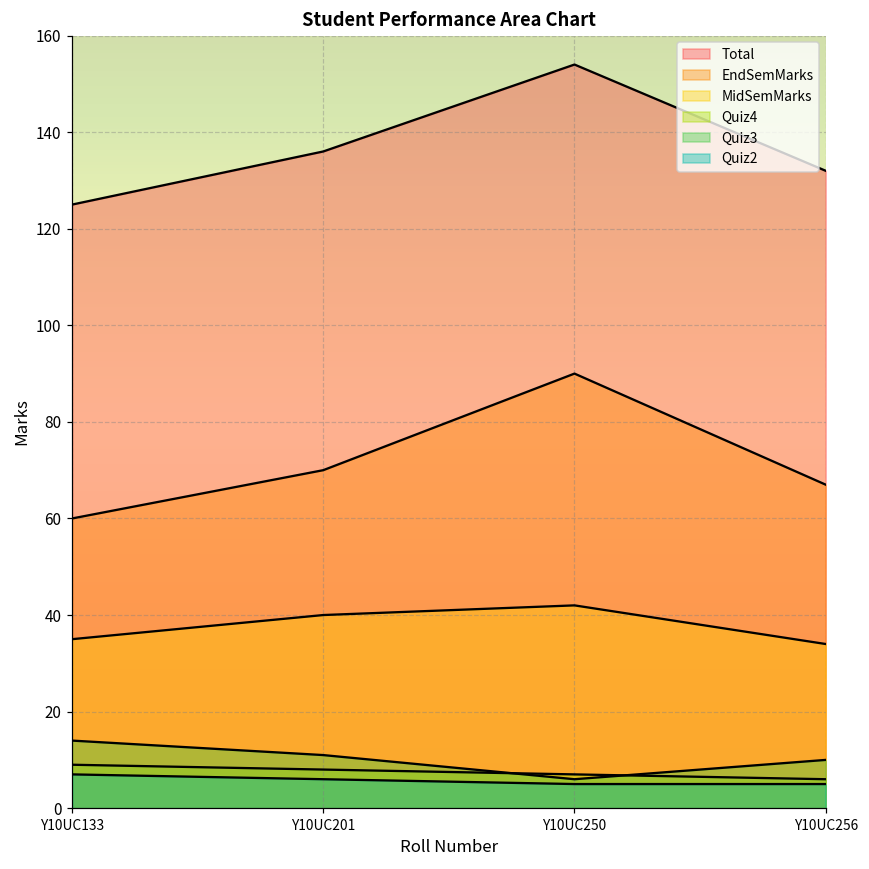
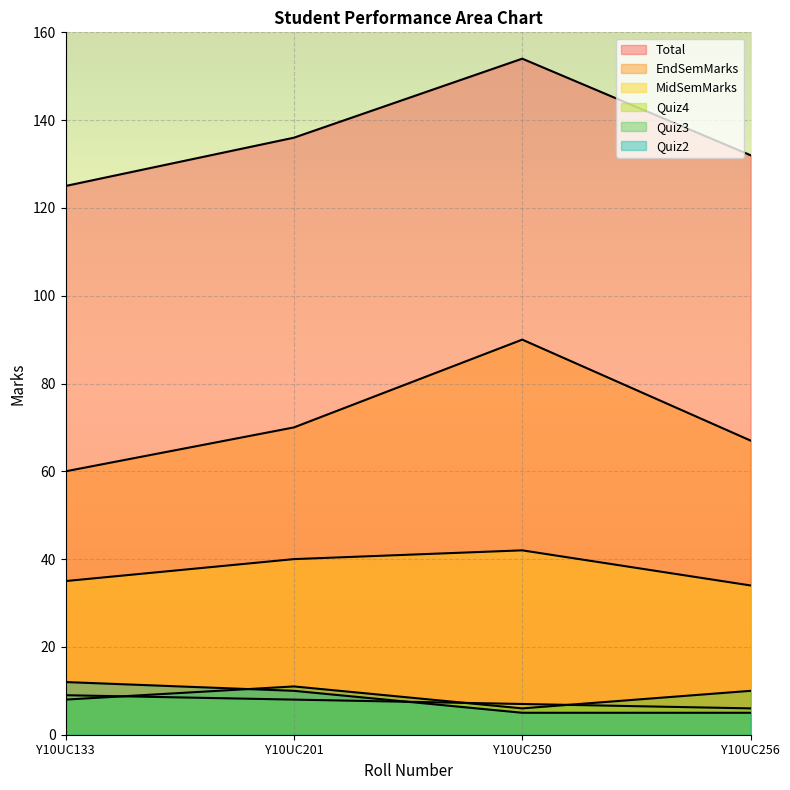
Quiz3, Y10UC133: 14 -> 8
Quiz2, Y10UC133: 7 -> 12
Quiz2, Y10UC201: 6 -> 10
